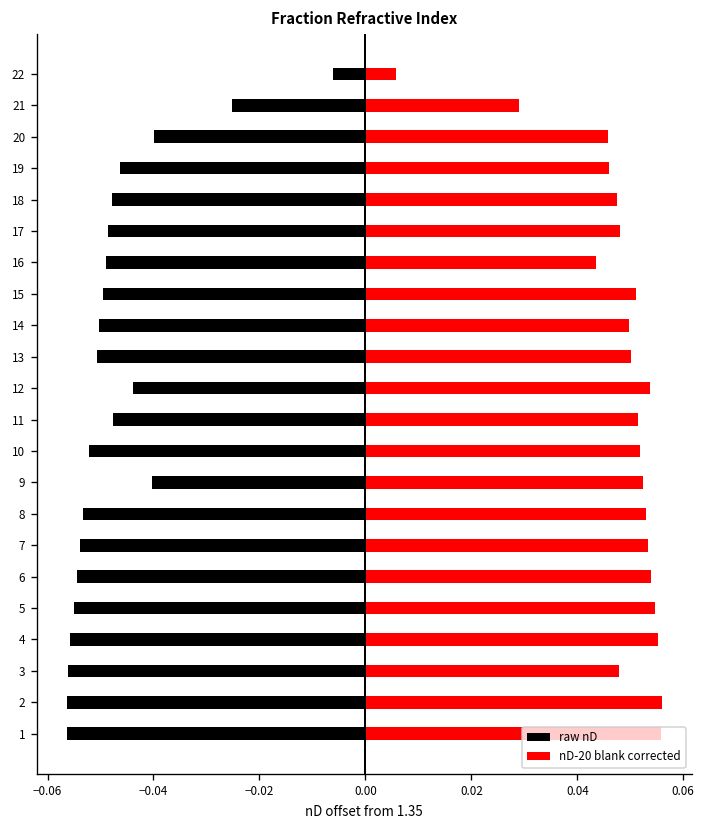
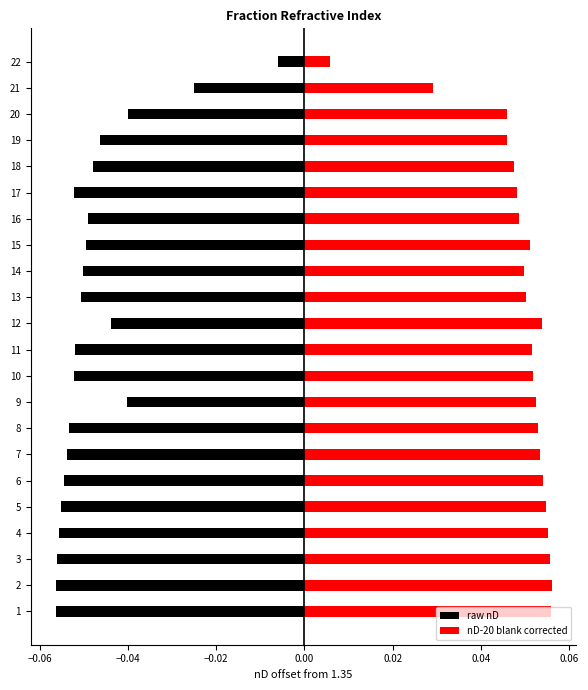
raw nD, 17: -0.048 -> -0.052
nD-20 blank corrected, 16: 0.043 -> 0.049
raw nD, 11: -0.048 -> -0.052
nD-20 blank corrected, 3: 0.048 -> 0.056
